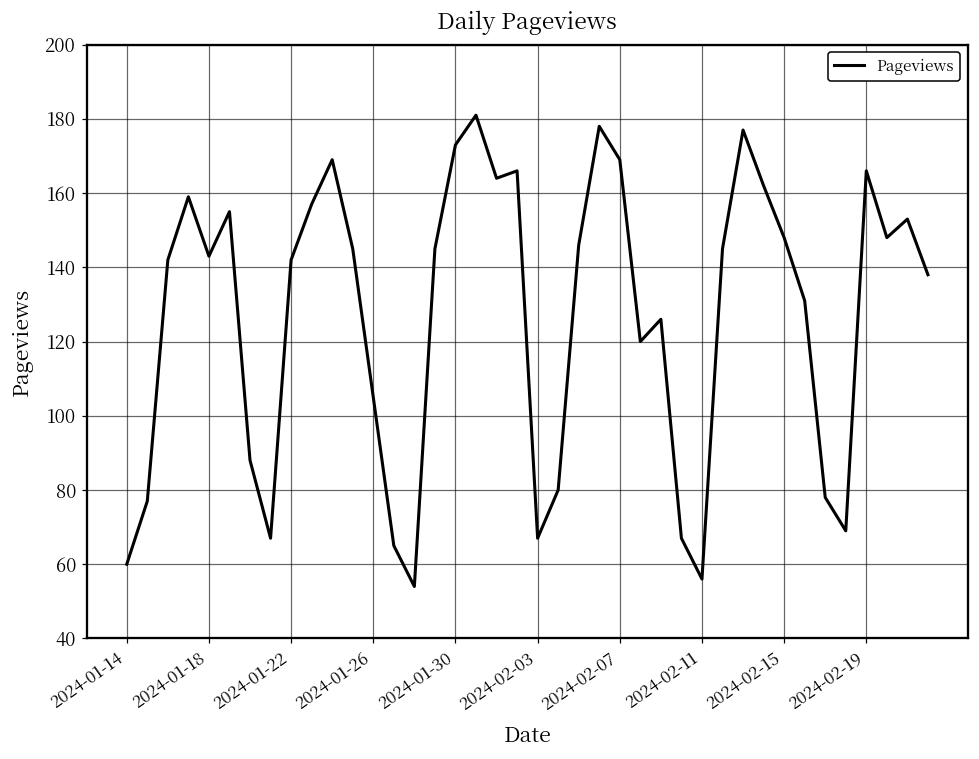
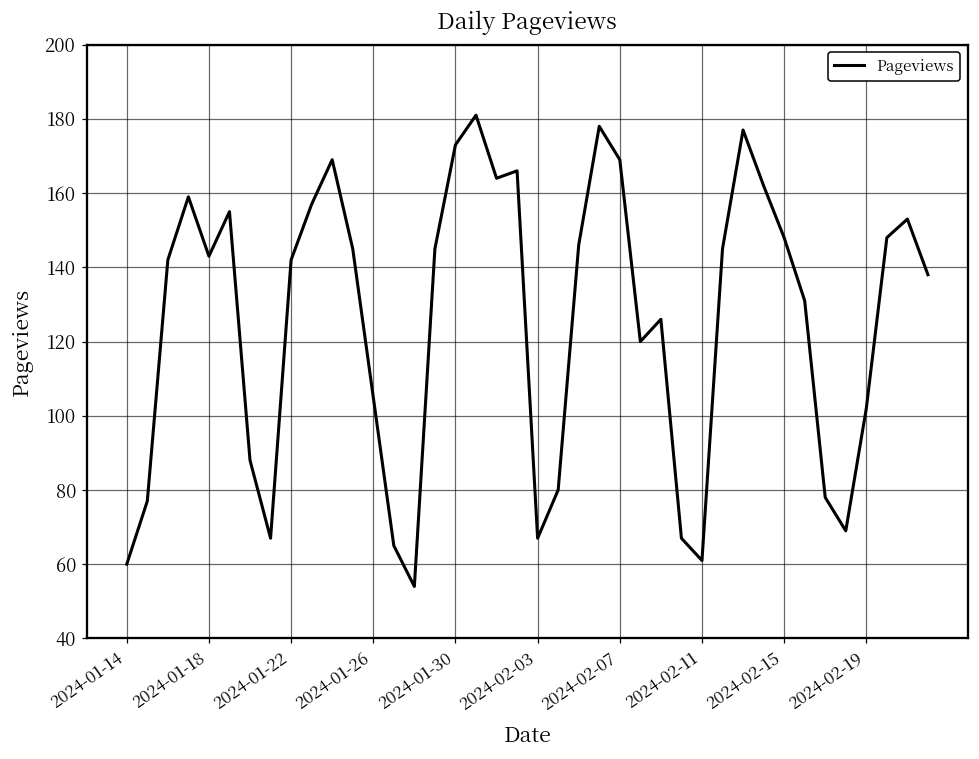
2024-02-11: 56 -> 61
2024-02-19: 166 -> 102
